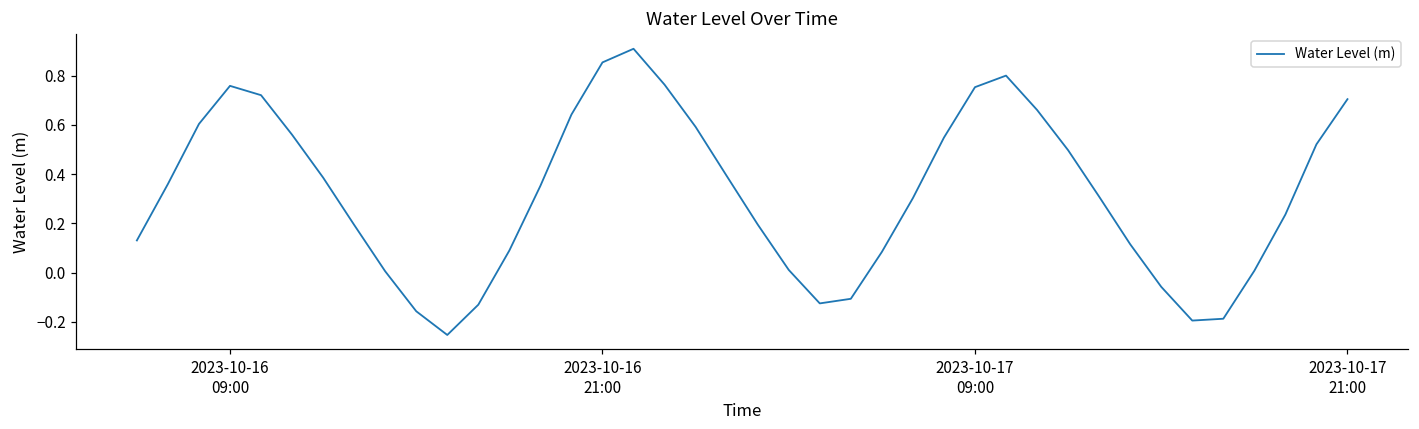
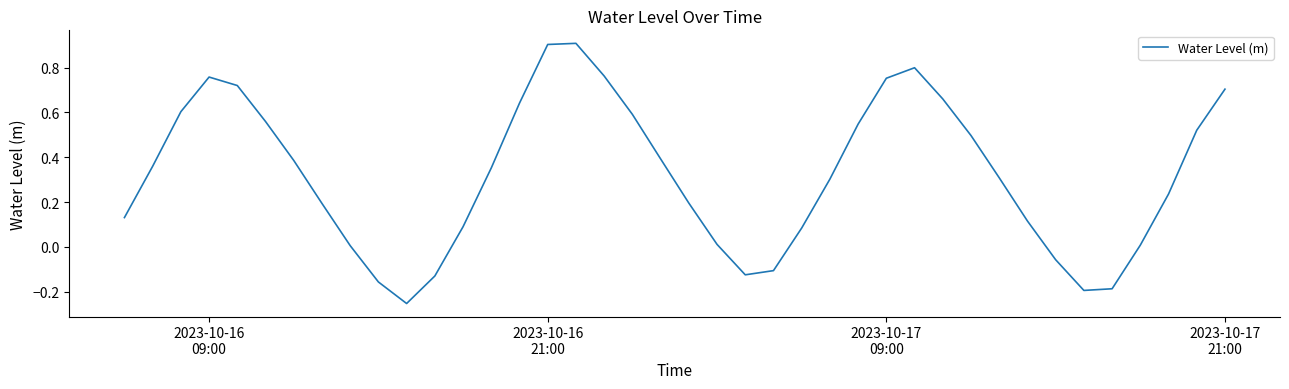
2023-10-16 21:00: 0.85 -> 0.90
